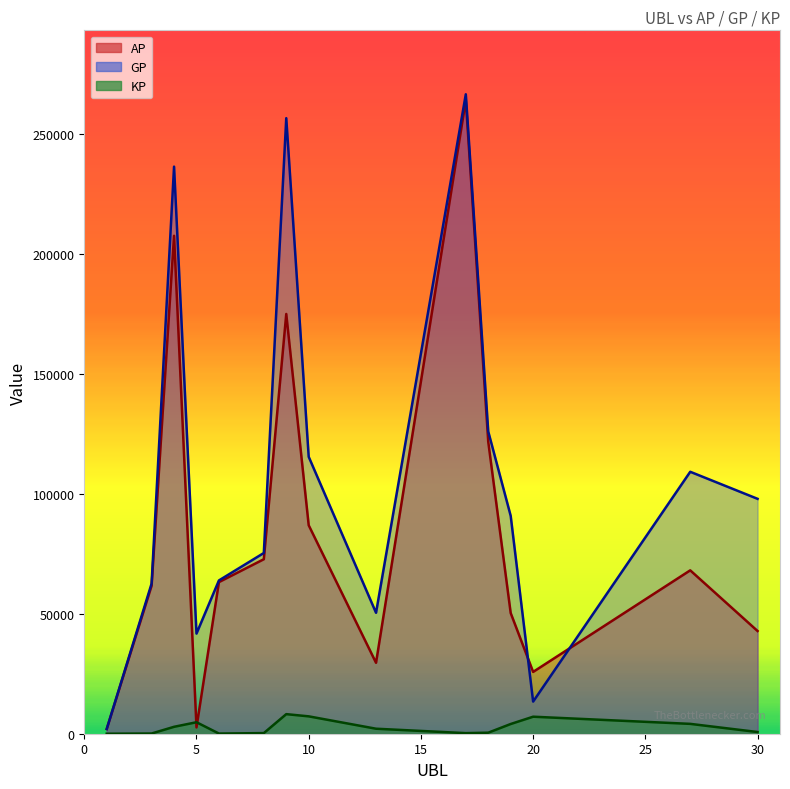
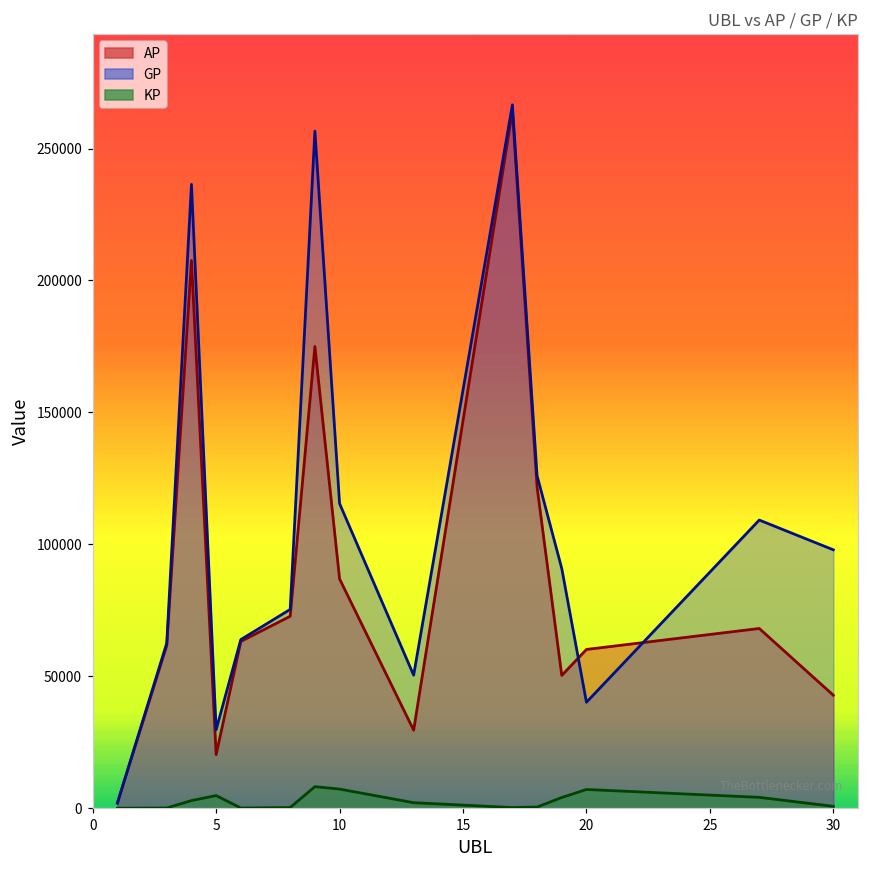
AP, 5: 3000 -> 20000
GP, 5: 42000 -> 30000
AP, 20: 26000 -> 60000
GP, 20: 13000 -> 40000
